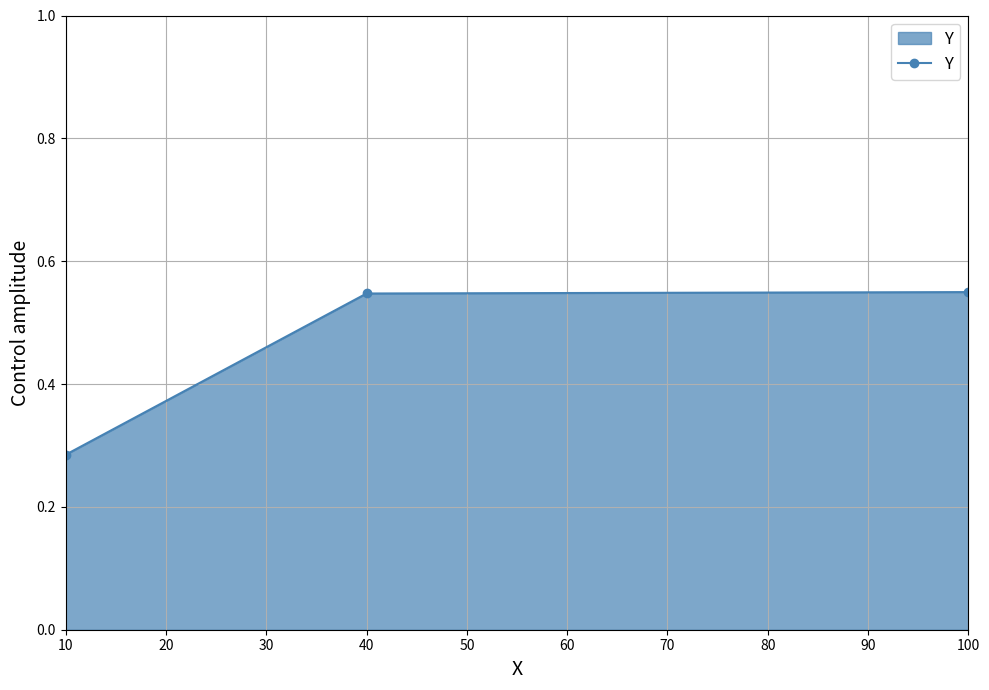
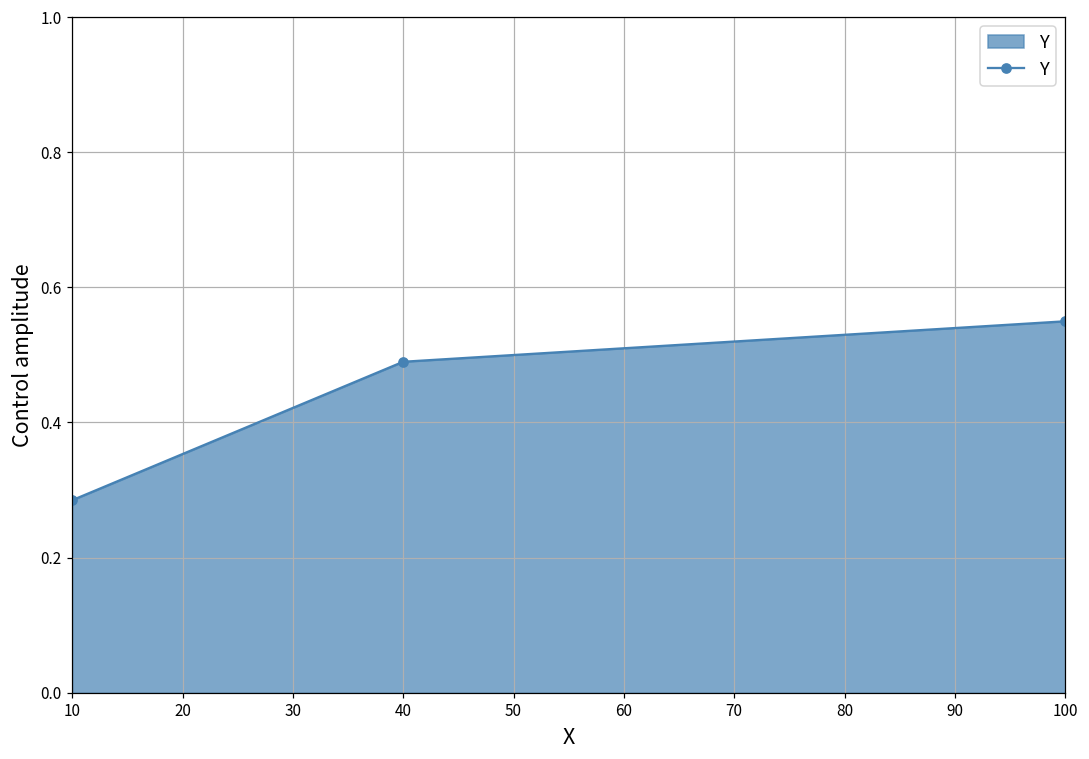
40: 0.55 -> 0.49
